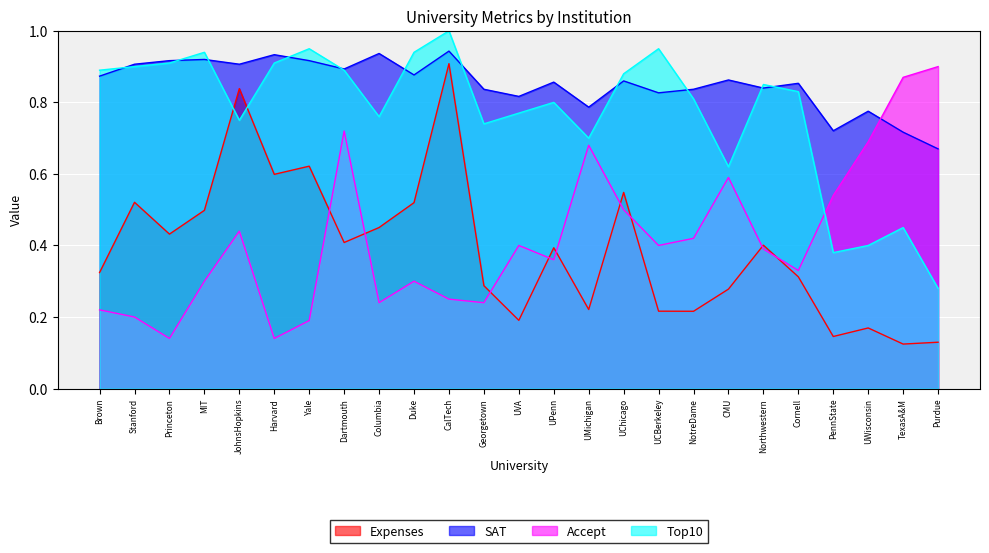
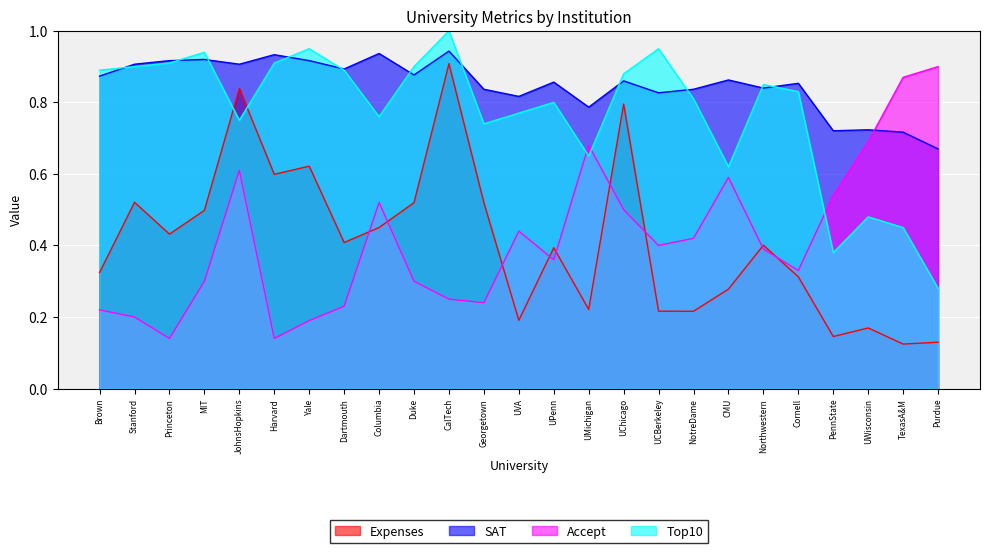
Accept, JohnsHopkins: 0.44 -> 0.61
Accept, Dartmouth: 0.72 -> 0.23
Accept, Columbia: 0.24 -> 0.52
Top10, Duke: 0.94 -> 0.90
Expenses, Georgetown: 0.29 -> 0.52
Accept, UVA: 0.40 -> 0.44
Top10, UMichigan: 0.70 -> 0.65
Expenses, UChicago: 0.55 -> 0.80
SAT, UWisconsin: 0.78 -> 0.72
Top10, UWisconsin: 0.40 -> 0.48
